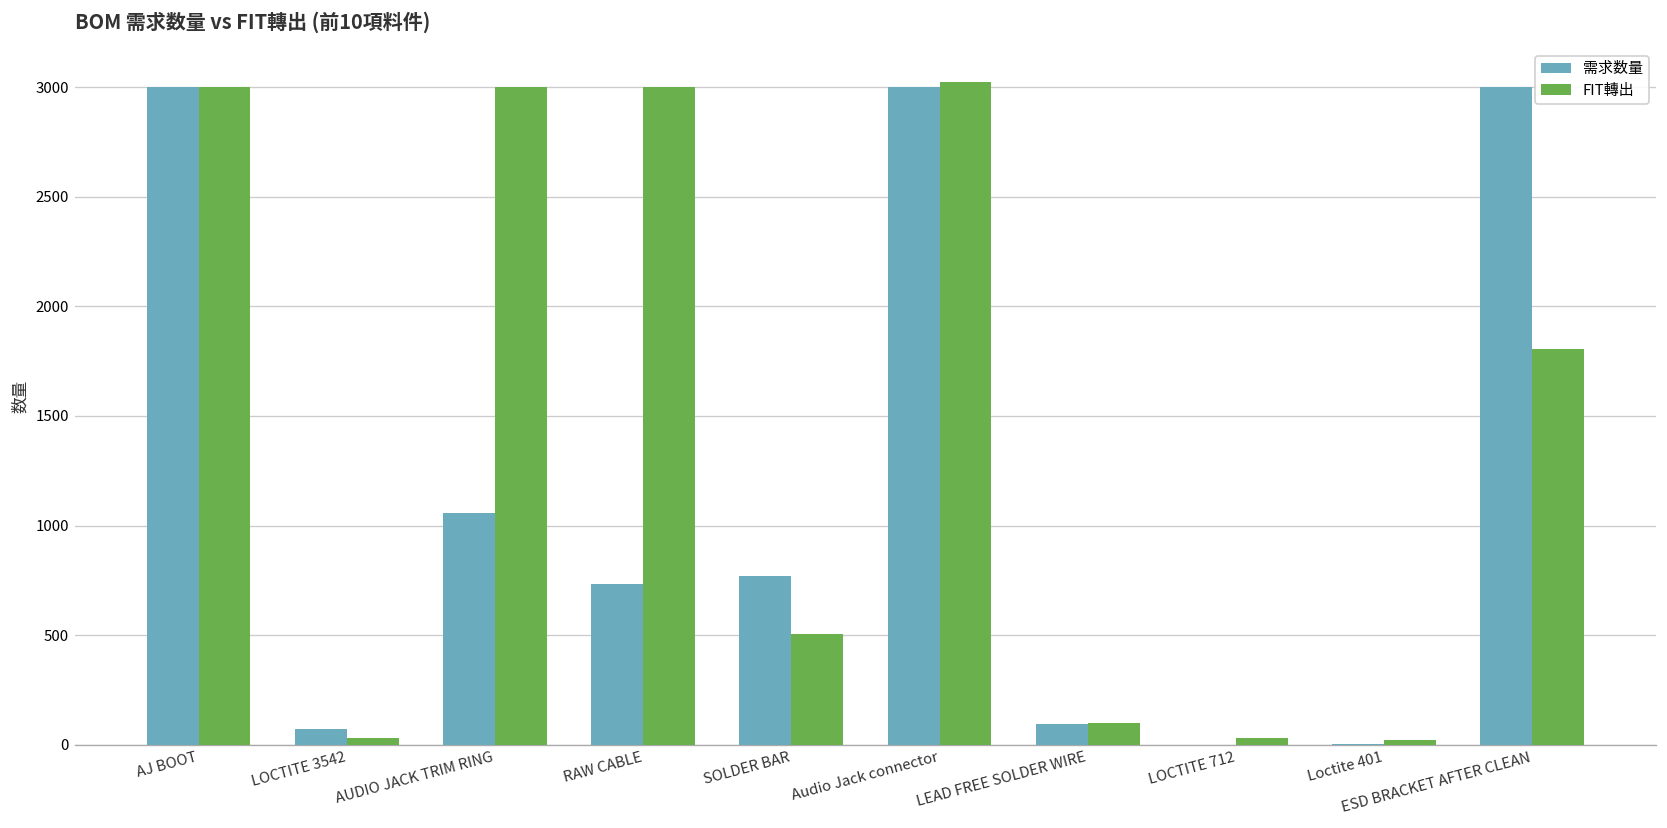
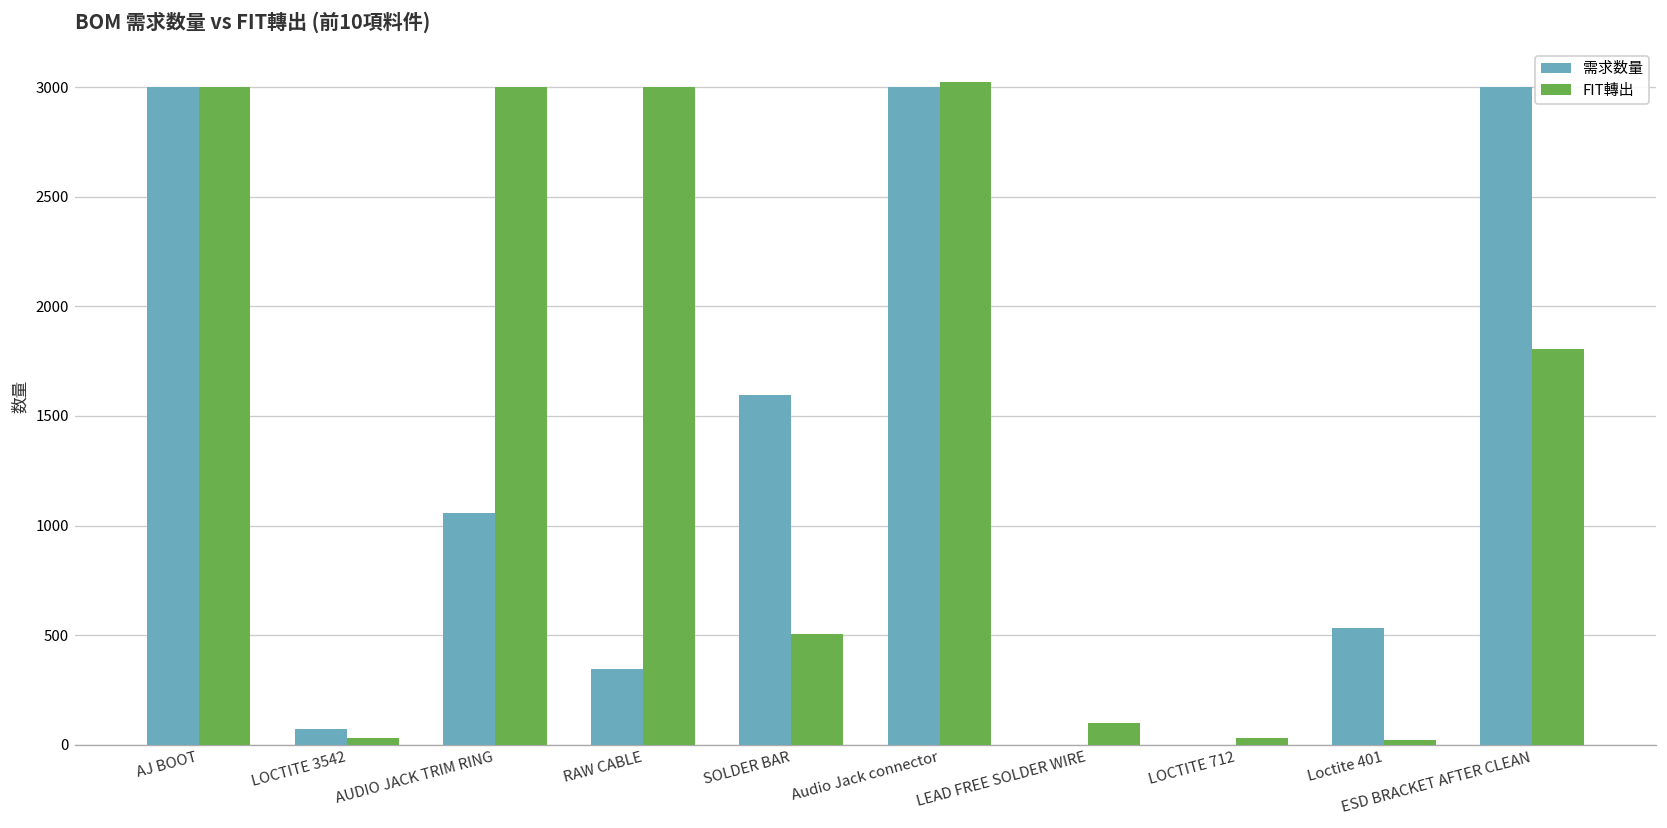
需求数量, RAW CABLE: 730 -> 350
需求数量, SOLDER BAR: 770 -> 1600
需求数量, LEAD FREE SOLDER WIRE: 90 -> 0
需求数量, Loctite 401: 0 -> 530
